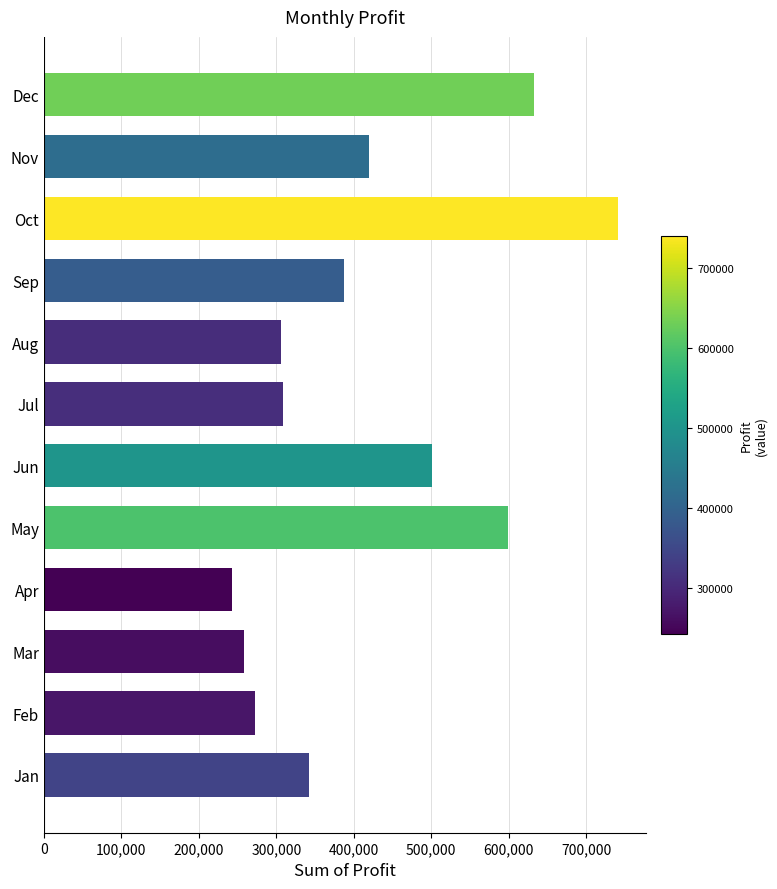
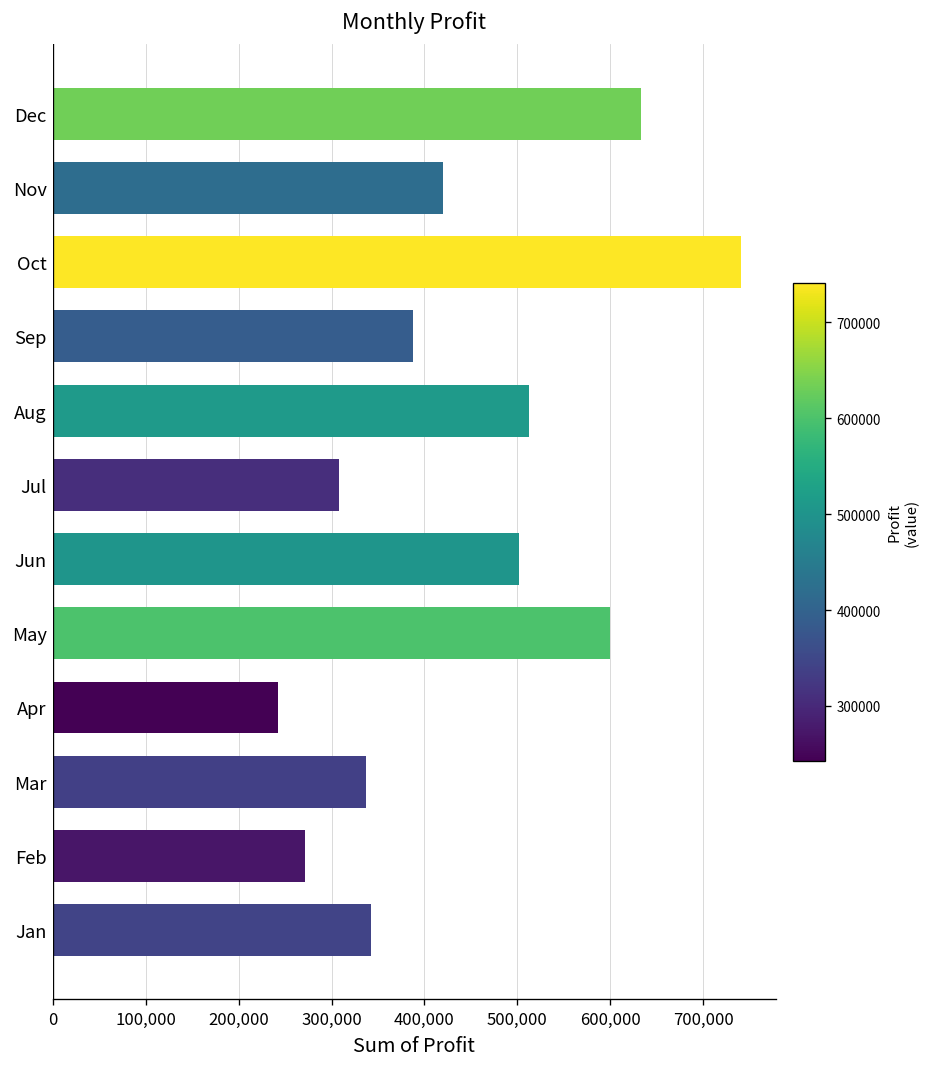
Aug: 310,000 -> 510,000
Mar: 260,000 -> 340,000
